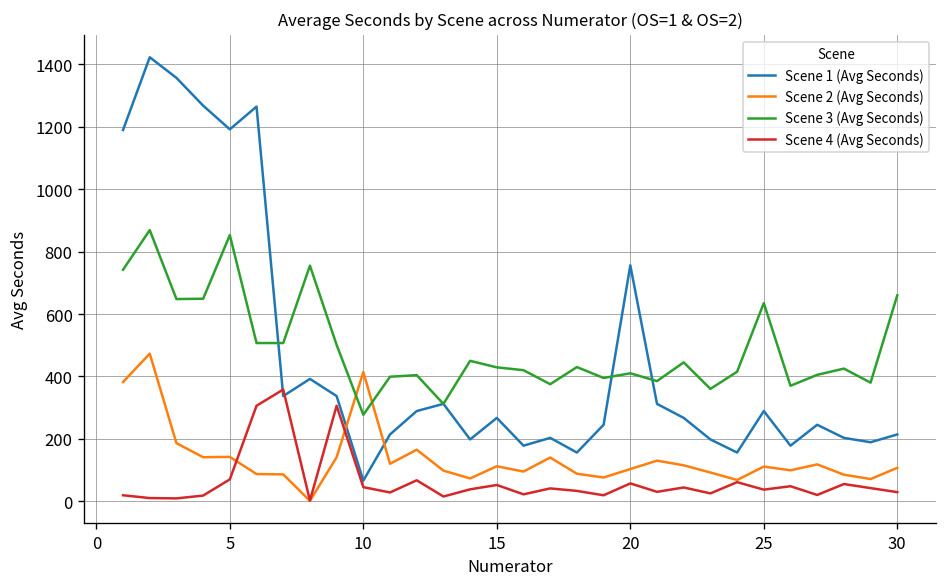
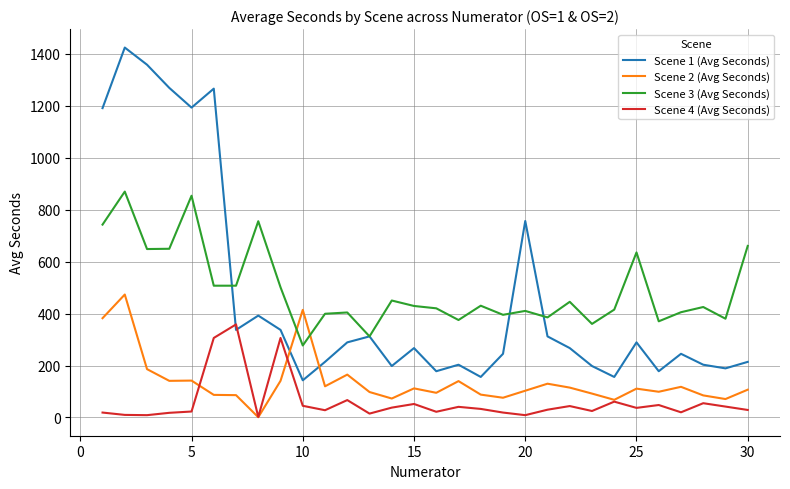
Scene 4 (Avg Seconds), 5: 70 -> 20
Scene 1 (Avg Seconds), 10: 70 -> 140
Scene 4 (Avg Seconds), 20: 60 -> 10
